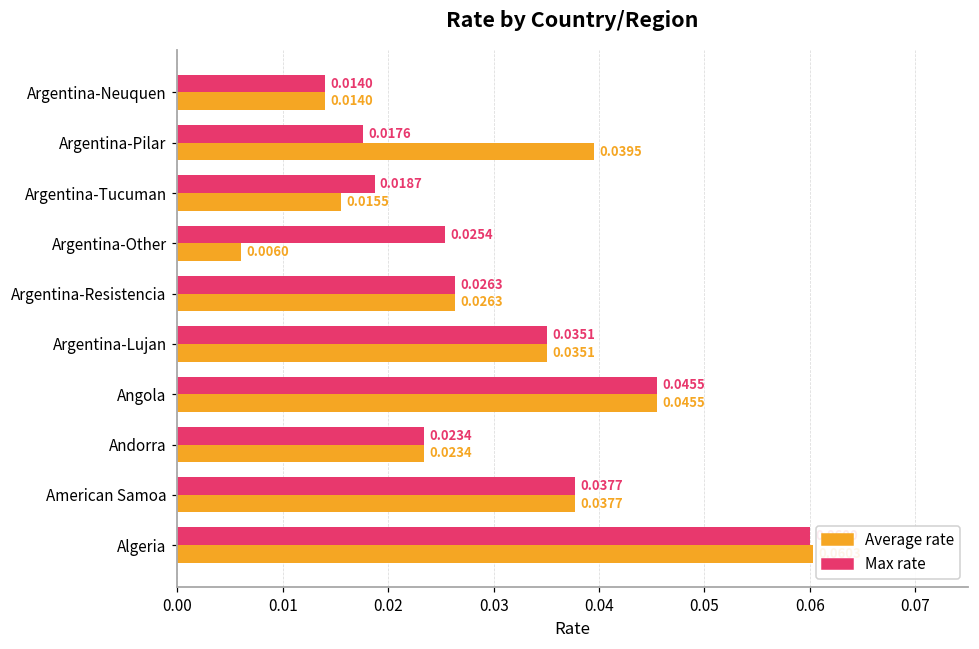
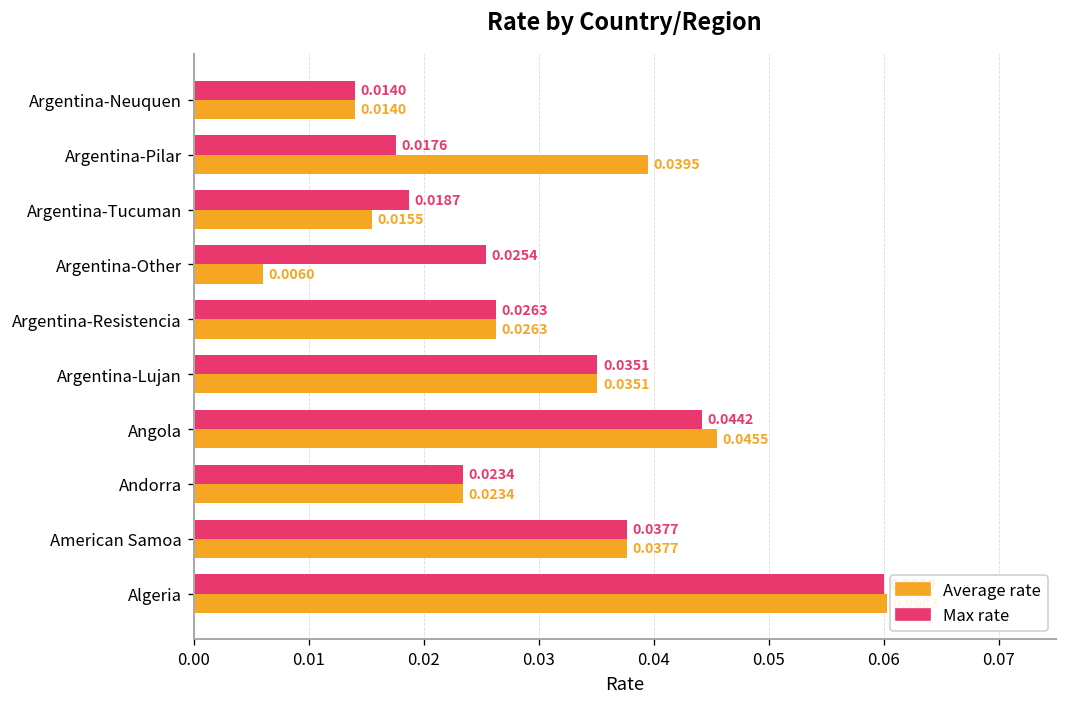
Max rate, Angola: 0.0455 -> 0.0442
